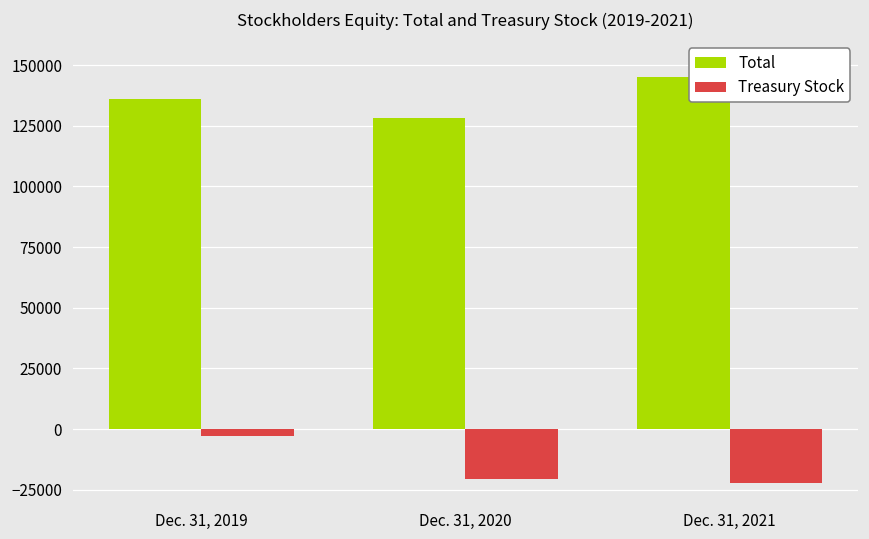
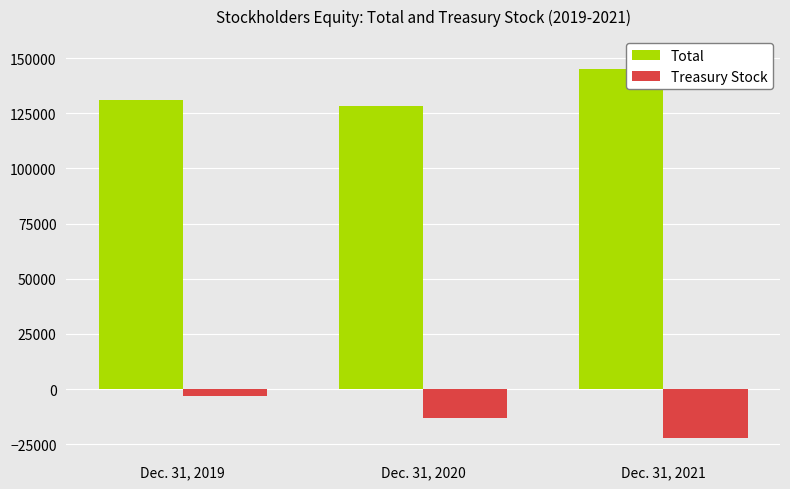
Total, Dec. 31, 2019: 136000 -> 131000
Treasury Stock, Dec. 31, 2020: -21000 -> -13000
